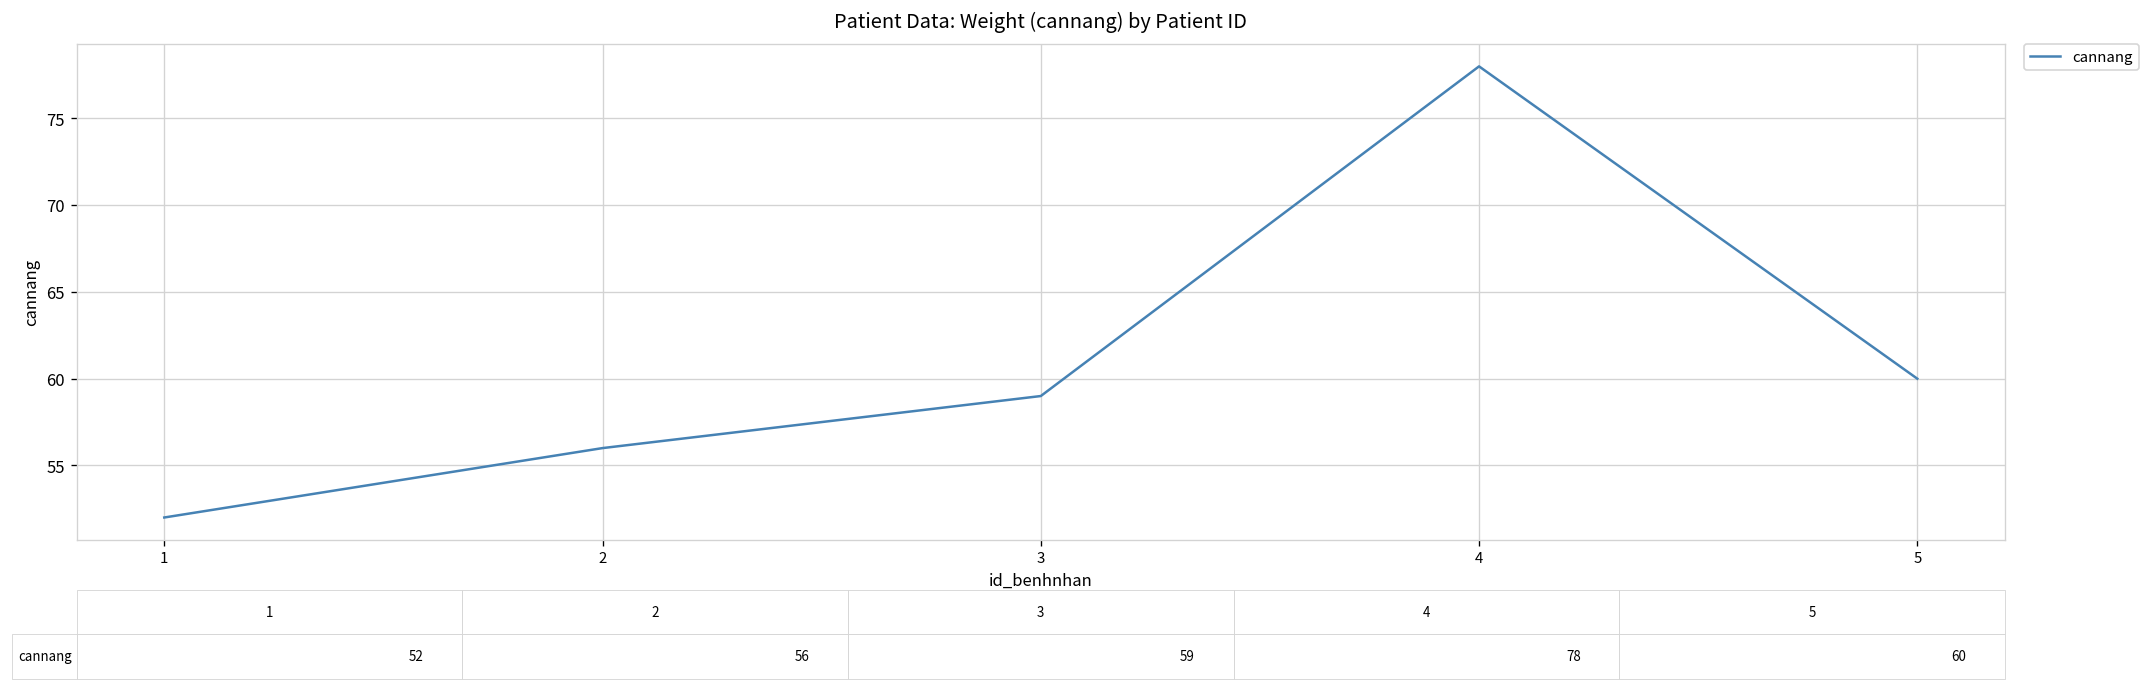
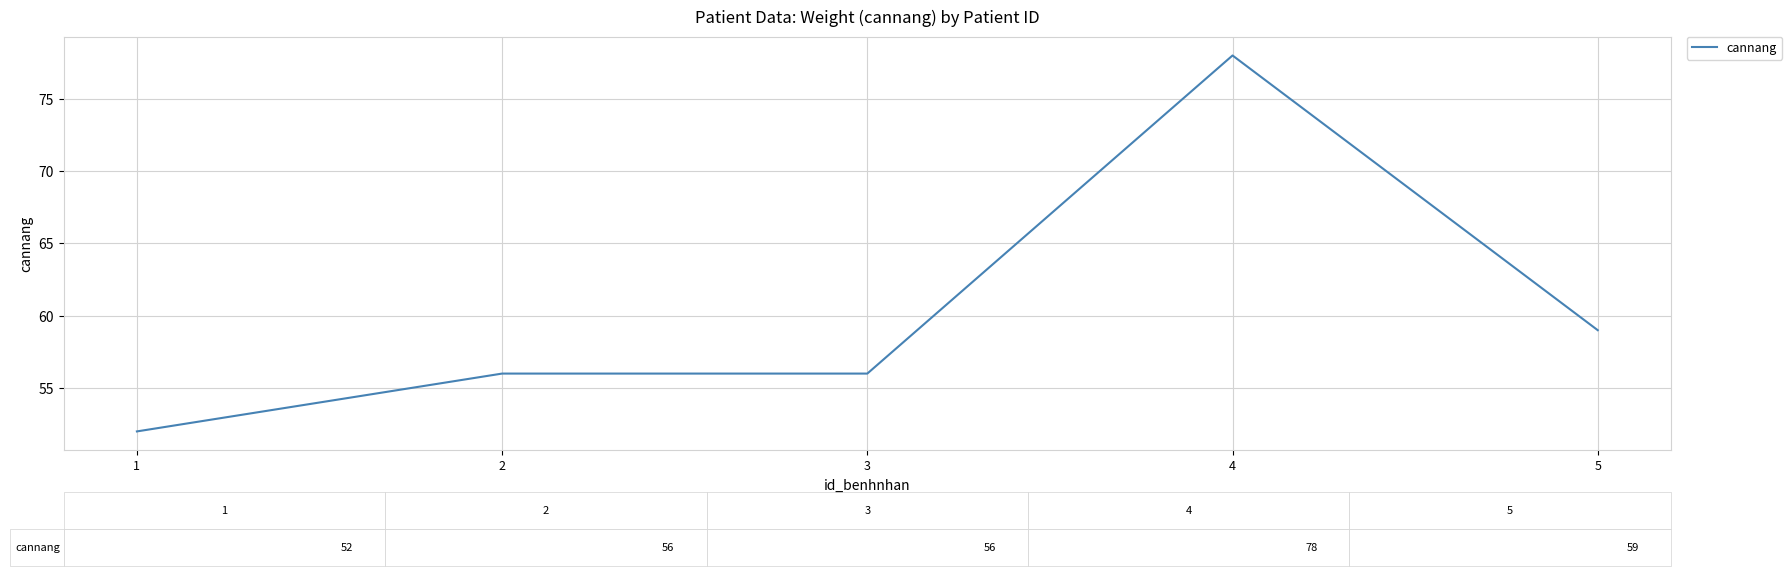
3: 59 -> 56
5: 60 -> 59
